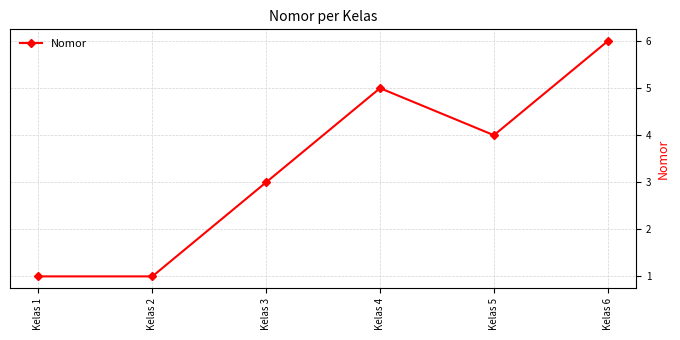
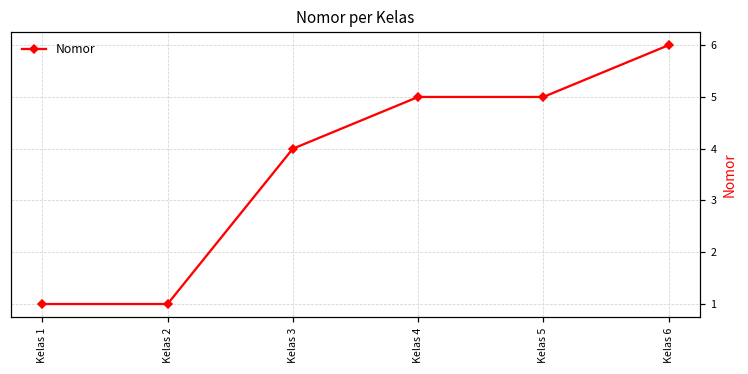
Kelas 3: 3 -> 4
Kelas 5: 4 -> 5
